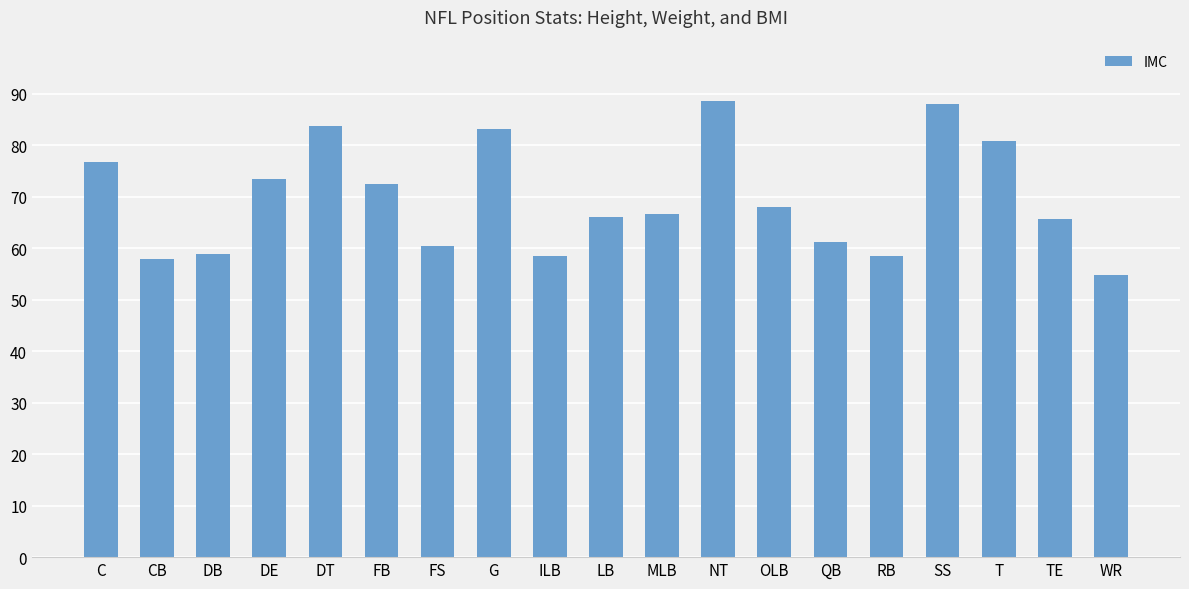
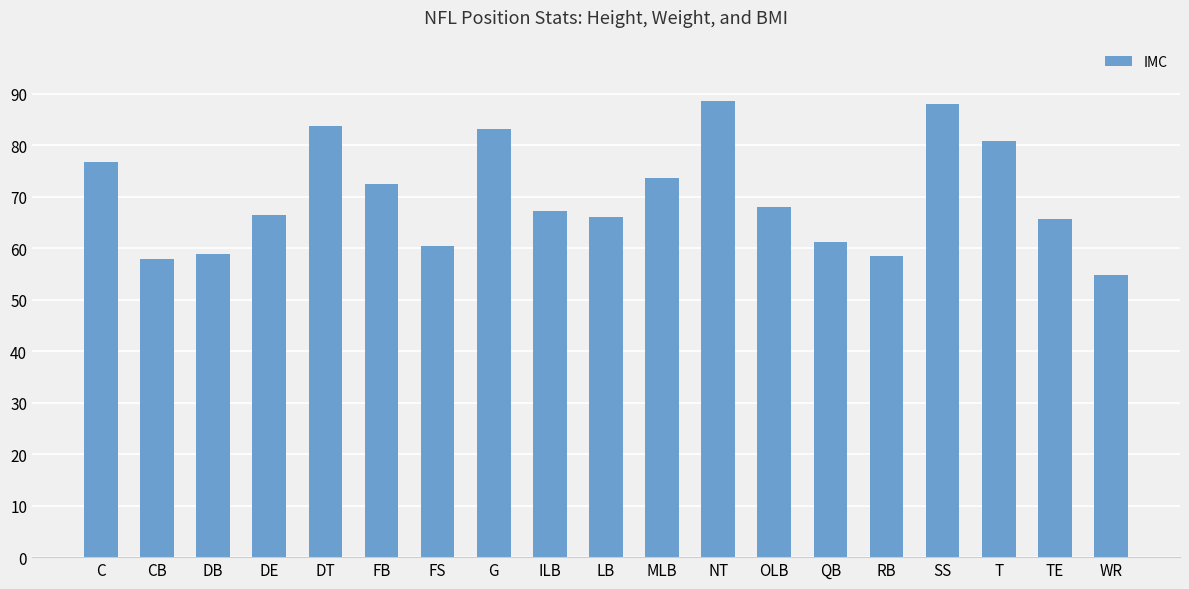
DE: 73 -> 66
ILB: 59 -> 67
MLB: 67 -> 74
